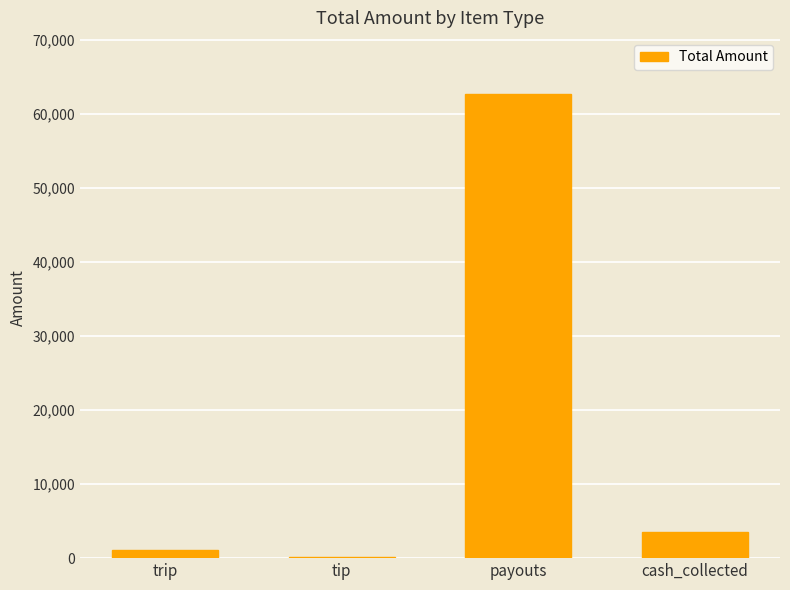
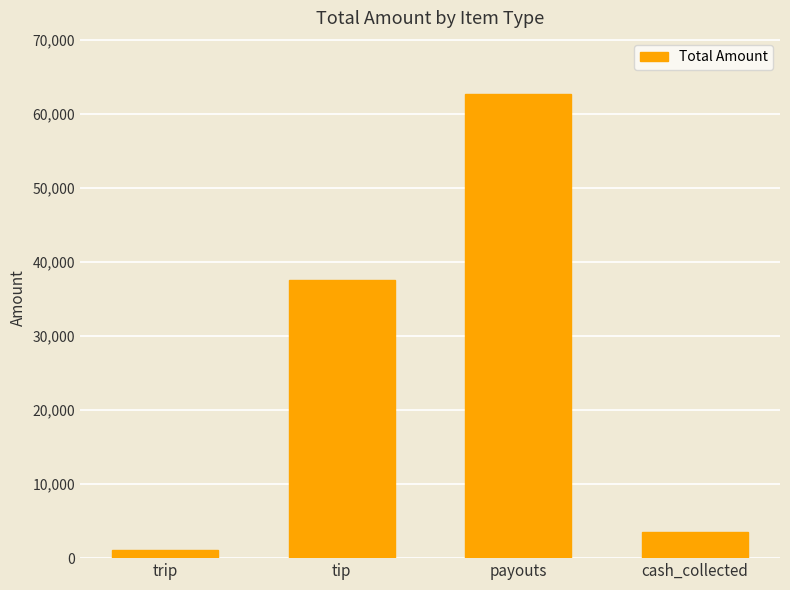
tip: 0 -> 38,000
